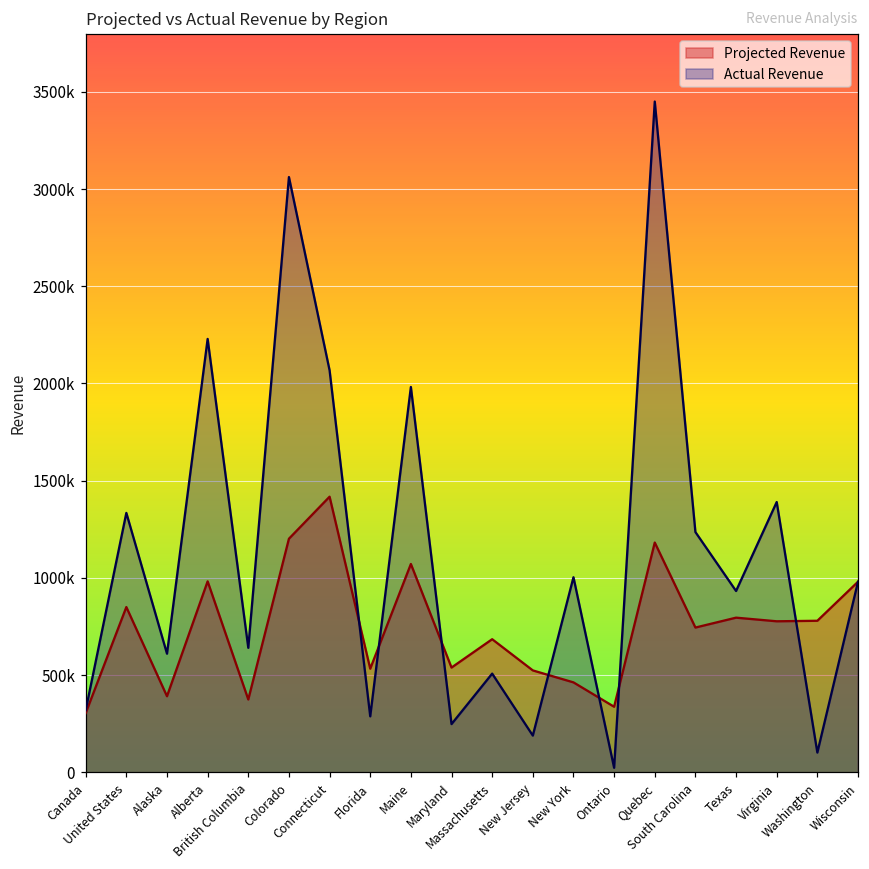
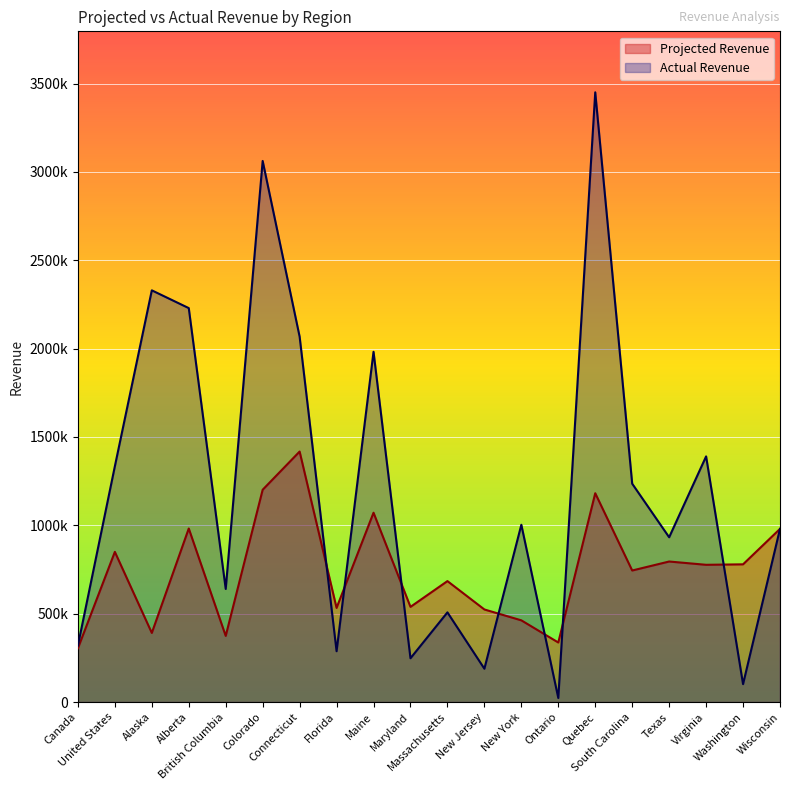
Actual Revenue, Alaska: 610000 -> 2330000
